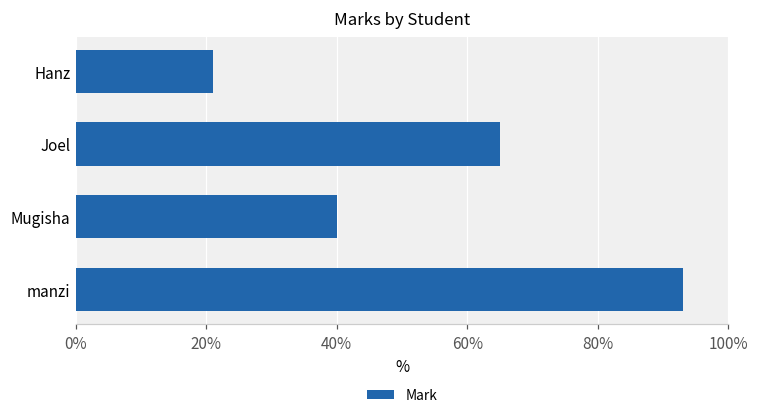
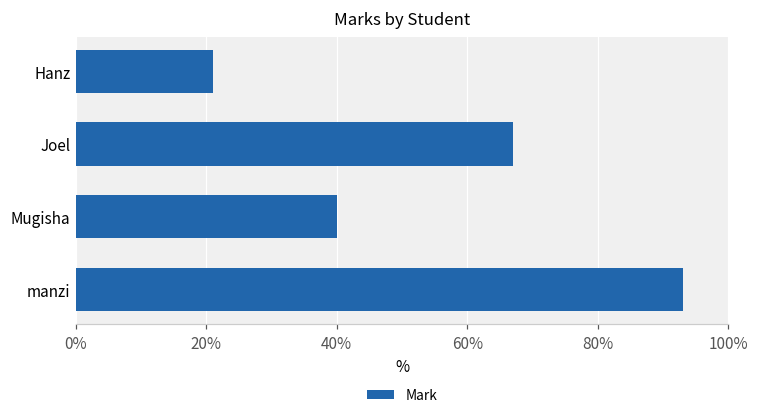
Joel: 65% -> 67%
